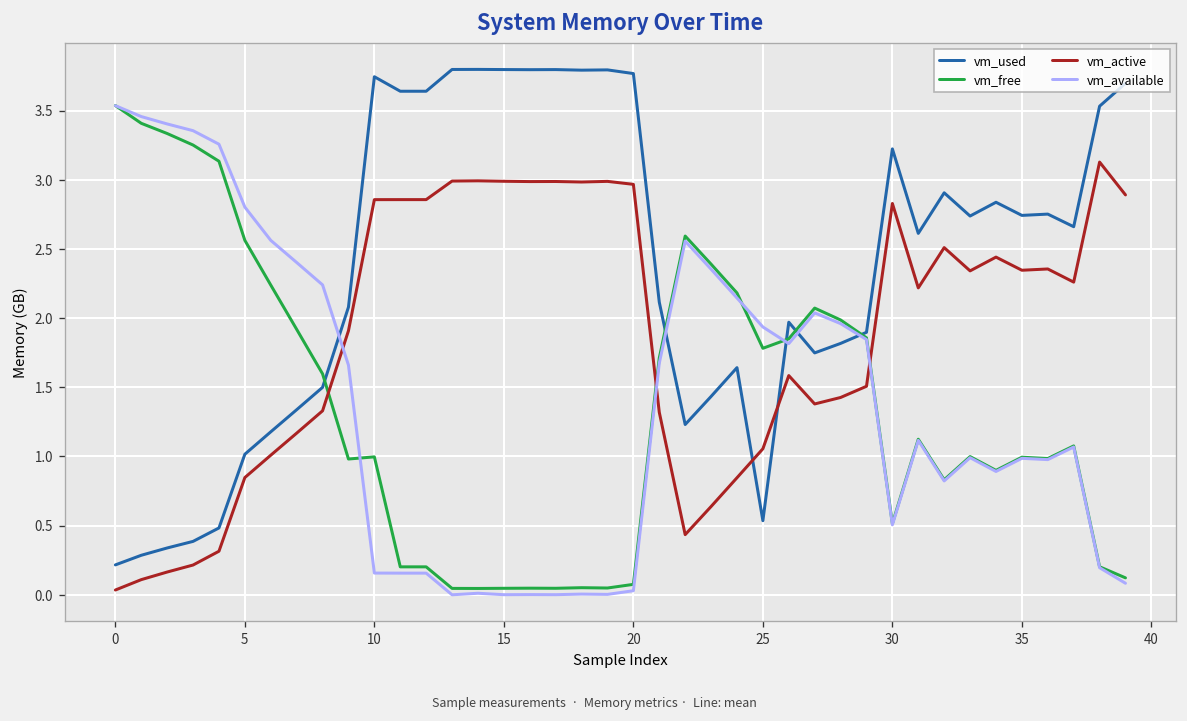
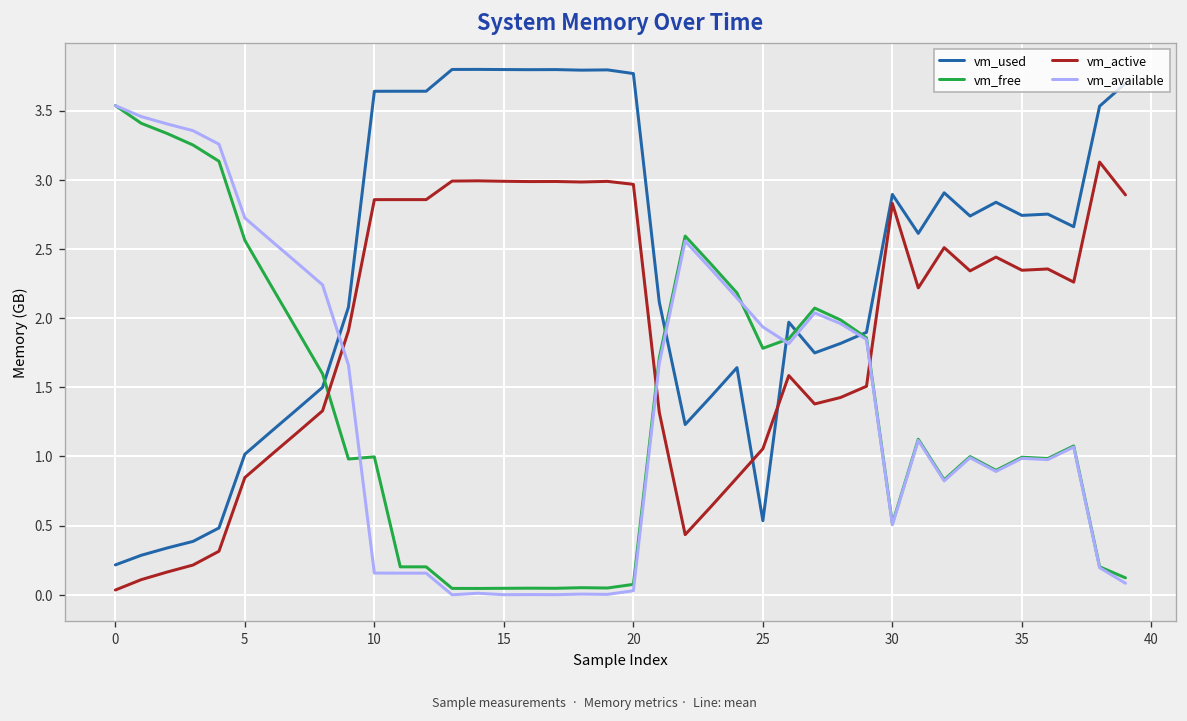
vm_available, 5: 2.80 -> 2.72
vm_used, 10: 3.75 -> 3.64
vm_used, 30: 3.22 -> 2.89
